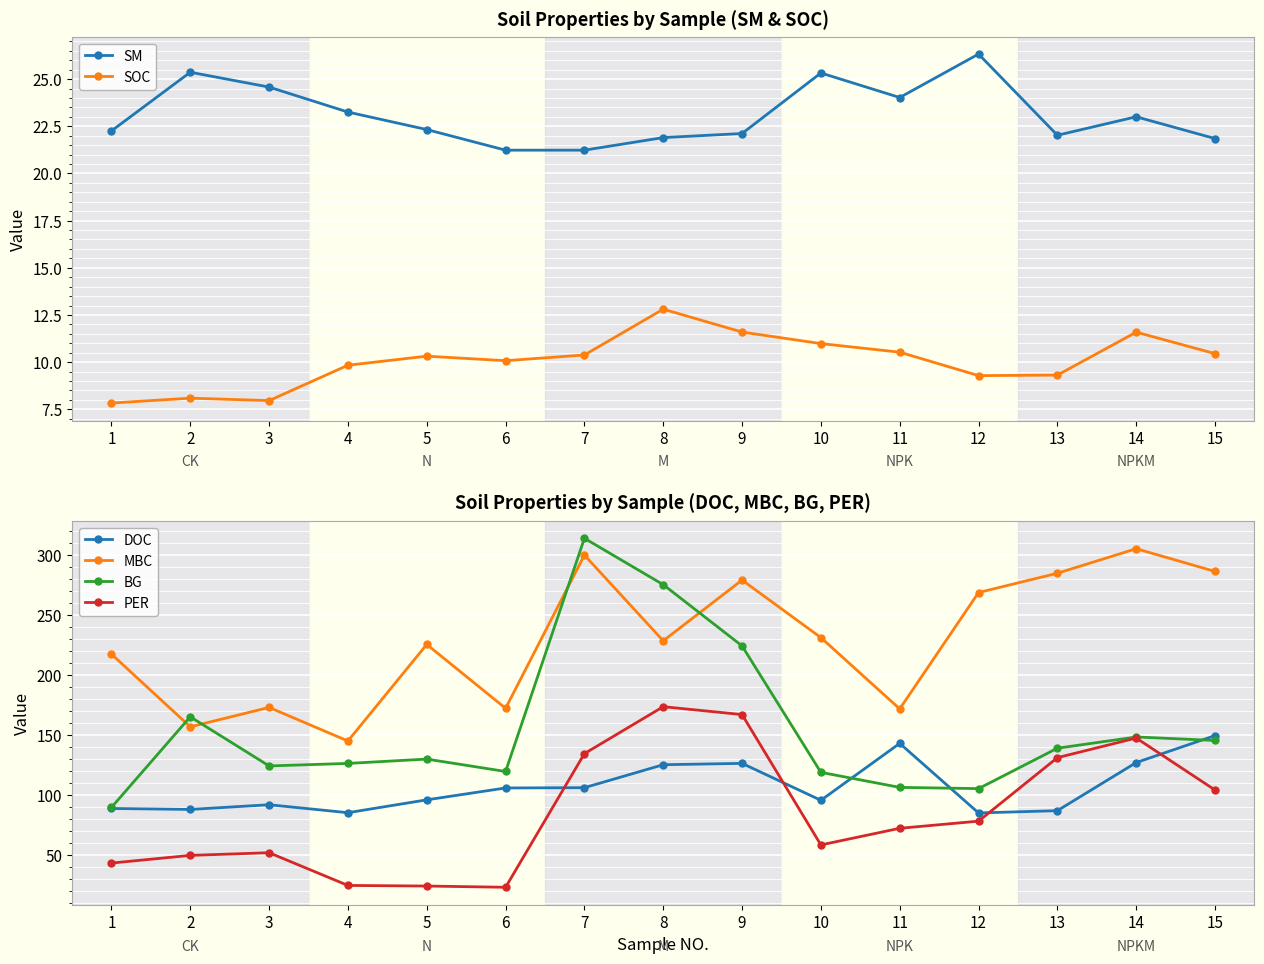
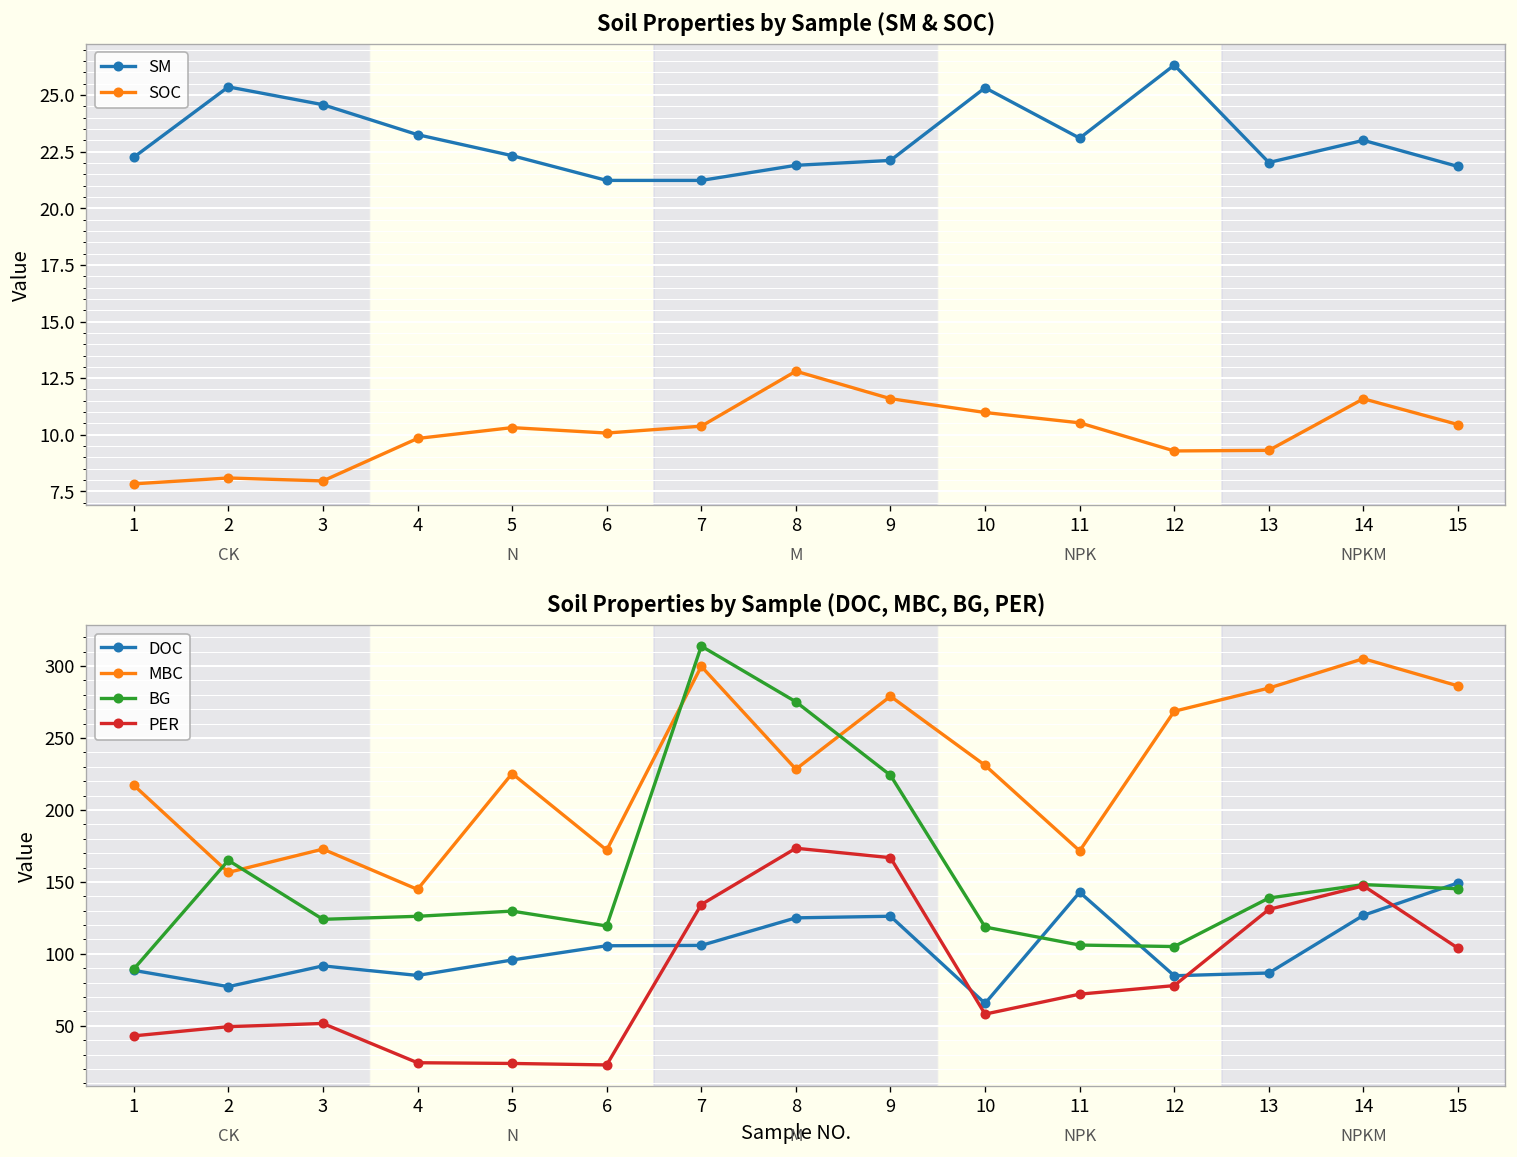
Soil Properties by Sample (SM & SOC), SM, 11: 24.0 -> 23.1
Soil Properties by Sample (DOC, MBC, BG, PER), DOC, 2: 88 -> 77
Soil Properties by Sample (DOC, MBC, BG, PER), DOC, 10: 95 -> 66
